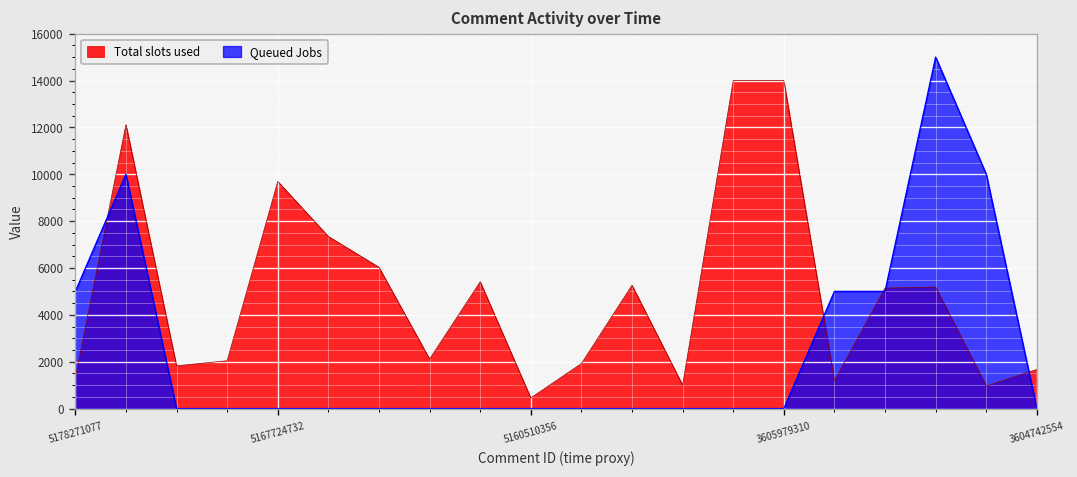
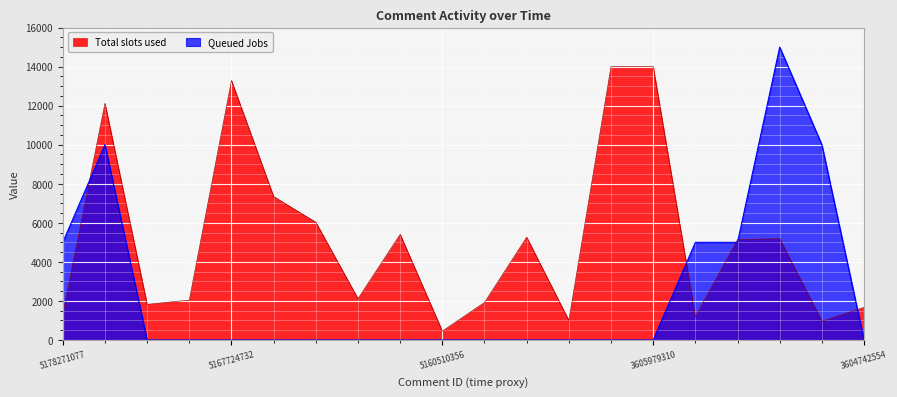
Total slots used, 5167724732: 9700 -> 13300
